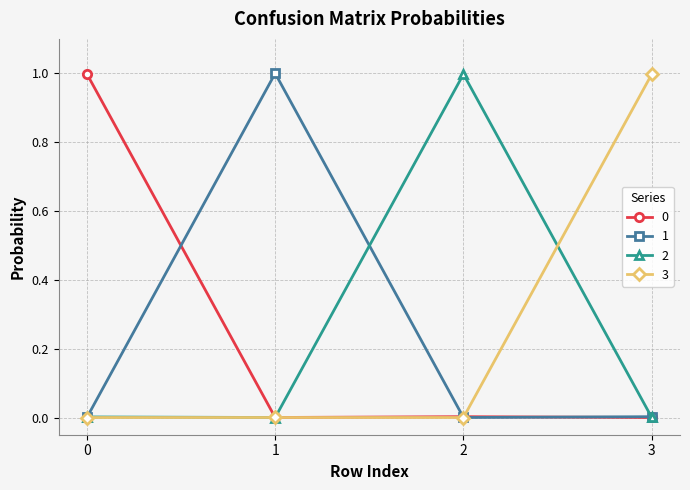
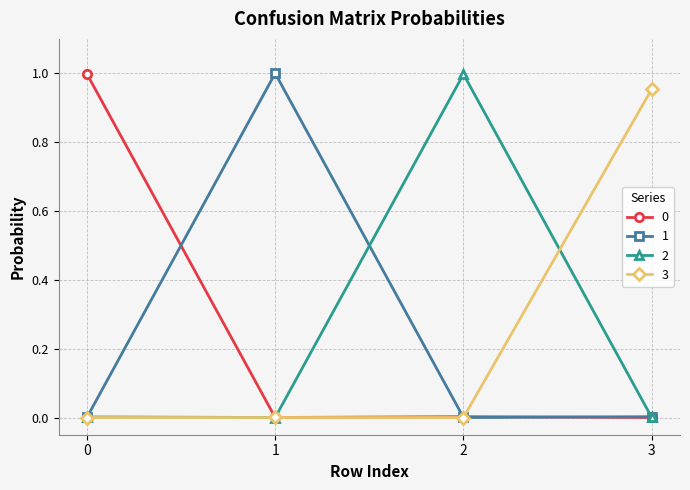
3, 3: 1.00 -> 0.95
